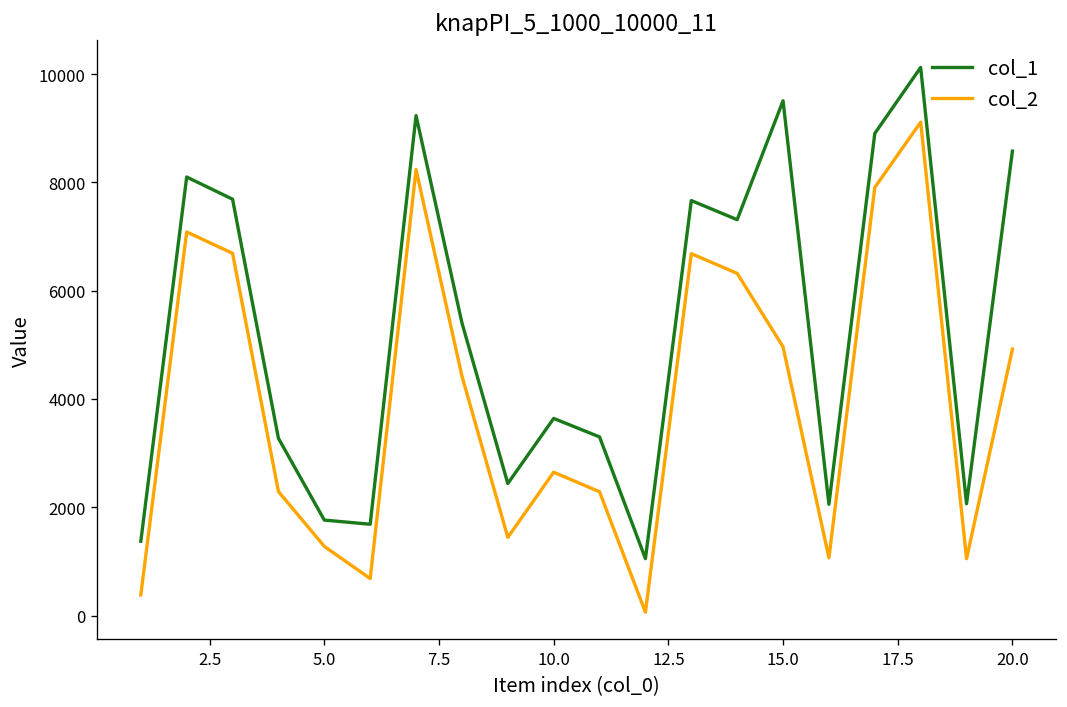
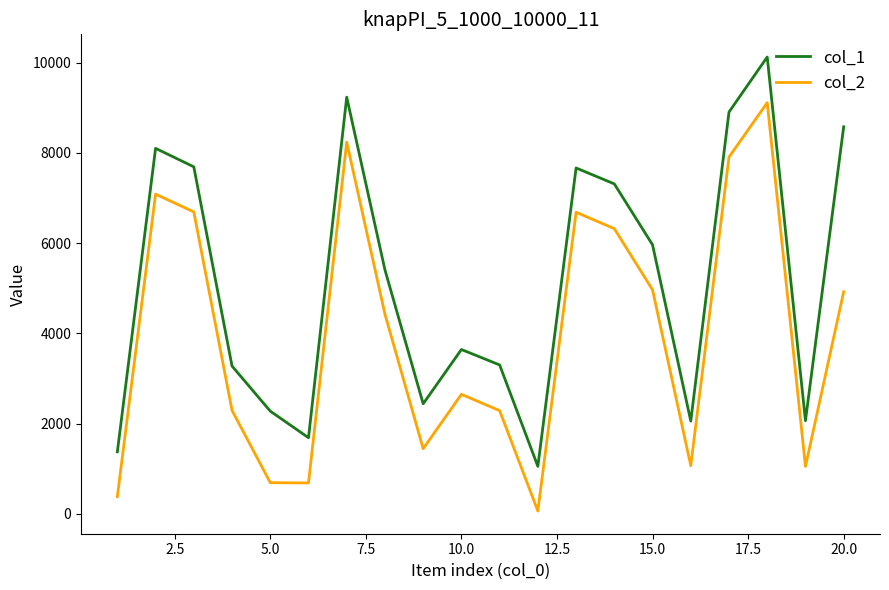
col_1, 5.0: 1800 -> 2300
col_2, 5.0: 1300 -> 700
col_1, 15.0: 9500 -> 6000
